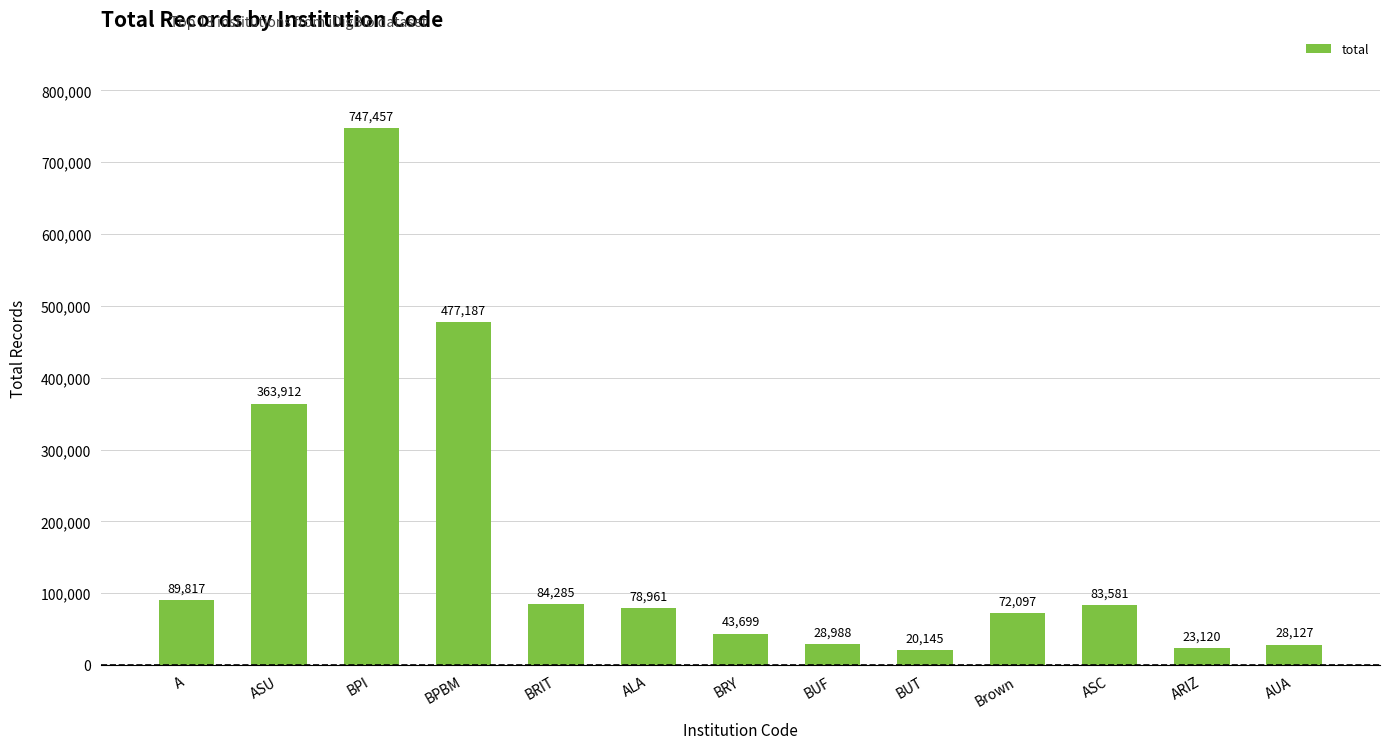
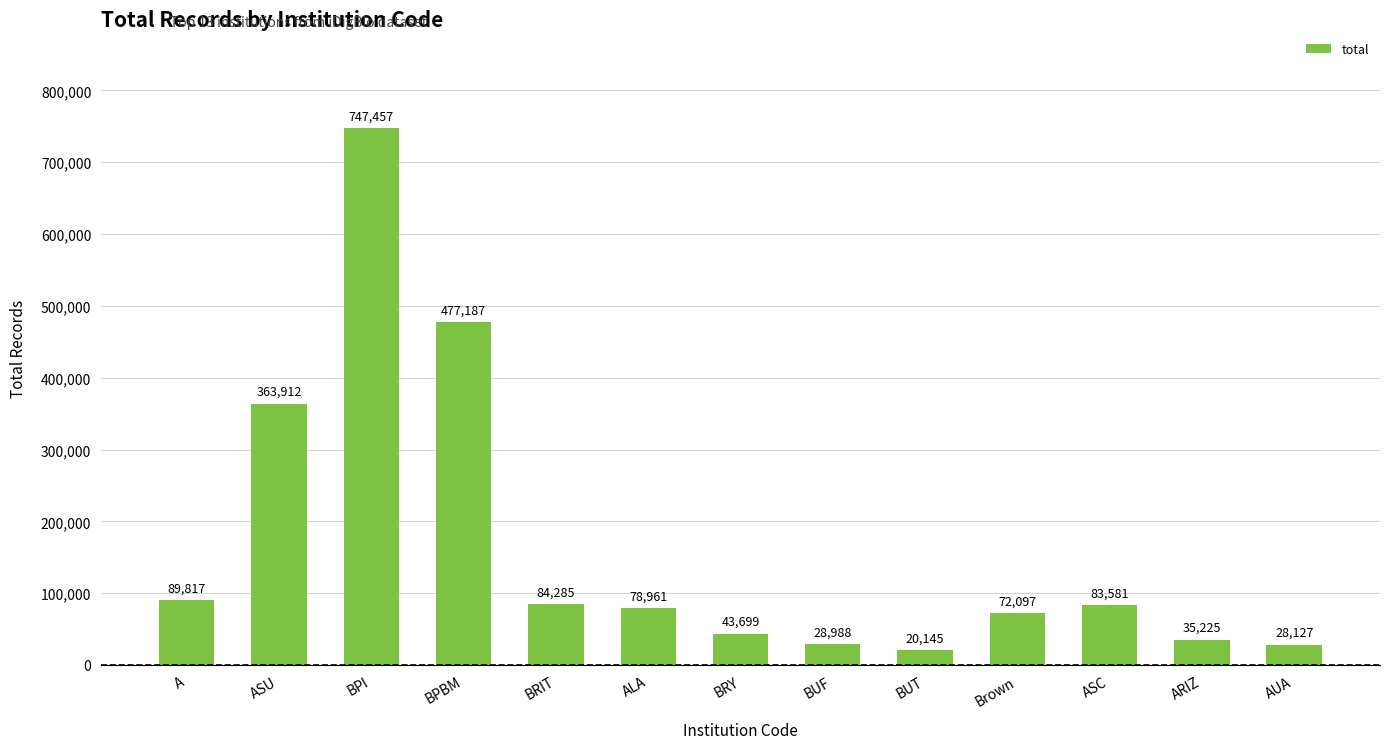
ARIZ: 23,120 -> 35,225
